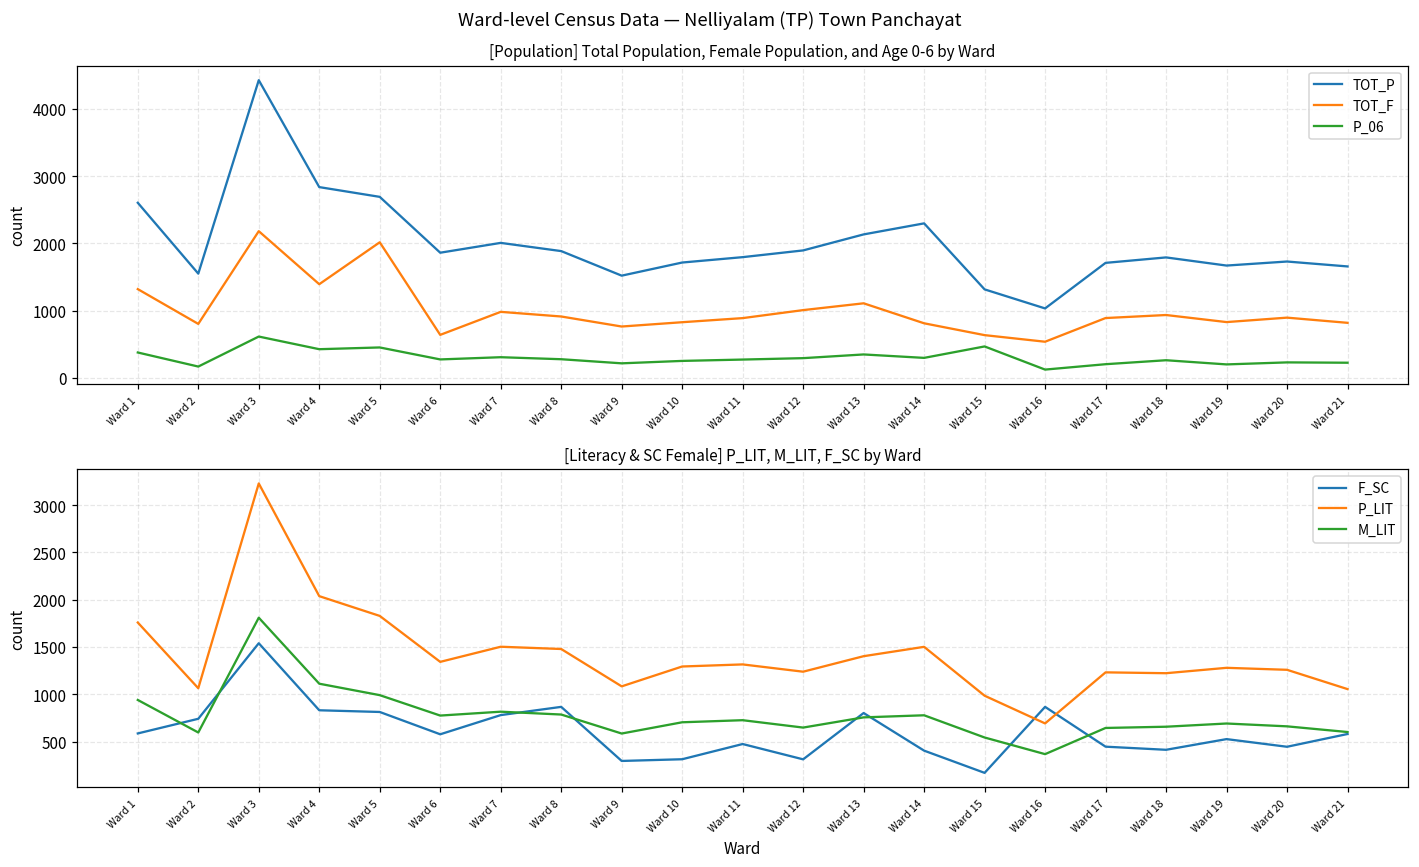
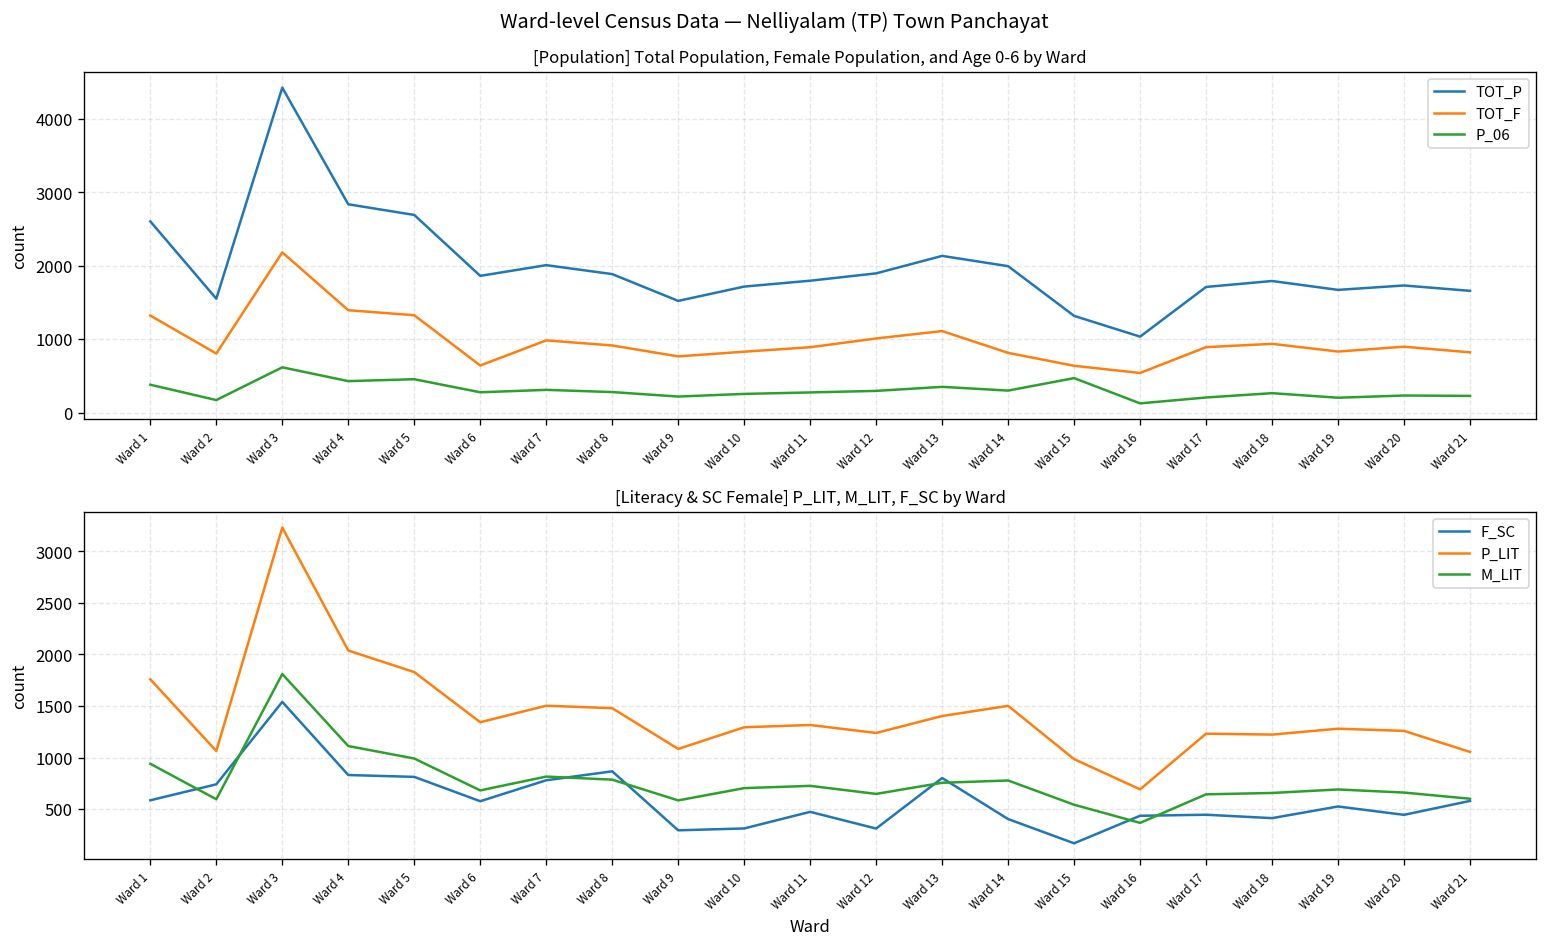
[Population] Total Population, Female Population, and Age 0-6 by Ward, TOT_F, Ward 5: 2000 -> 1300
[Population] Total Population, Female Population, and Age 0-6 by Ward, TOT_P, Ward 14: 2300 -> 2000
[Literacy & SC Female] P_LIT, M_LIT, F_SC by Ward, M_LIT, Ward 6: 800 -> 700
[Literacy & SC Female] P_LIT, M_LIT, F_SC by Ward, F_SC, Ward 16: 900 -> 400
